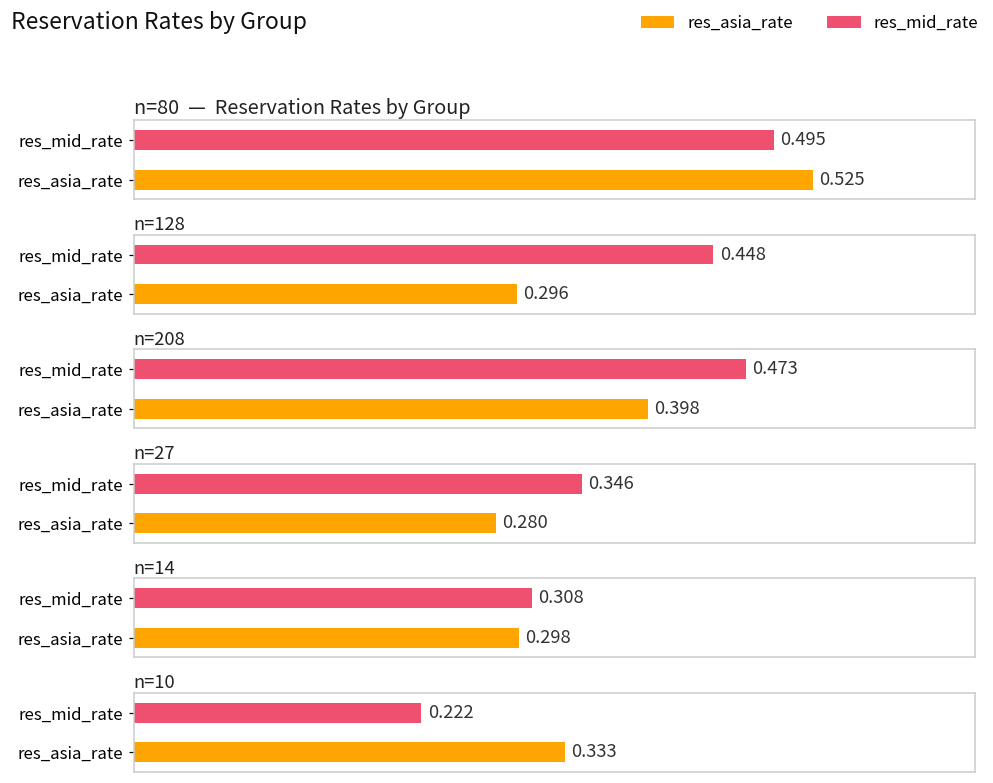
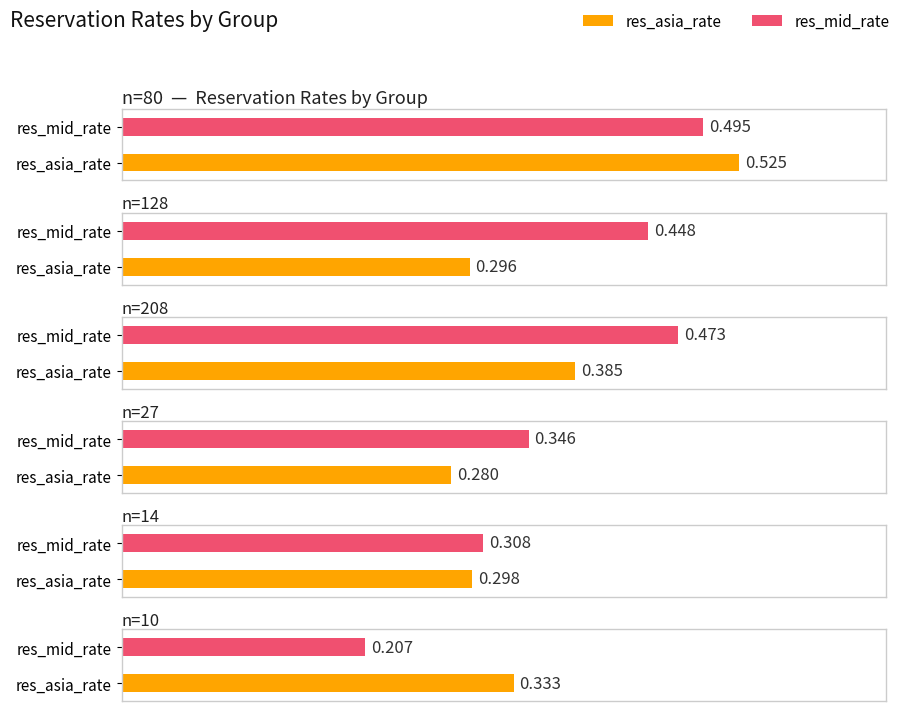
n=208, res_asia_rate: 0.398 -> 0.385
n=10, res_mid_rate: 0.222 -> 0.207
